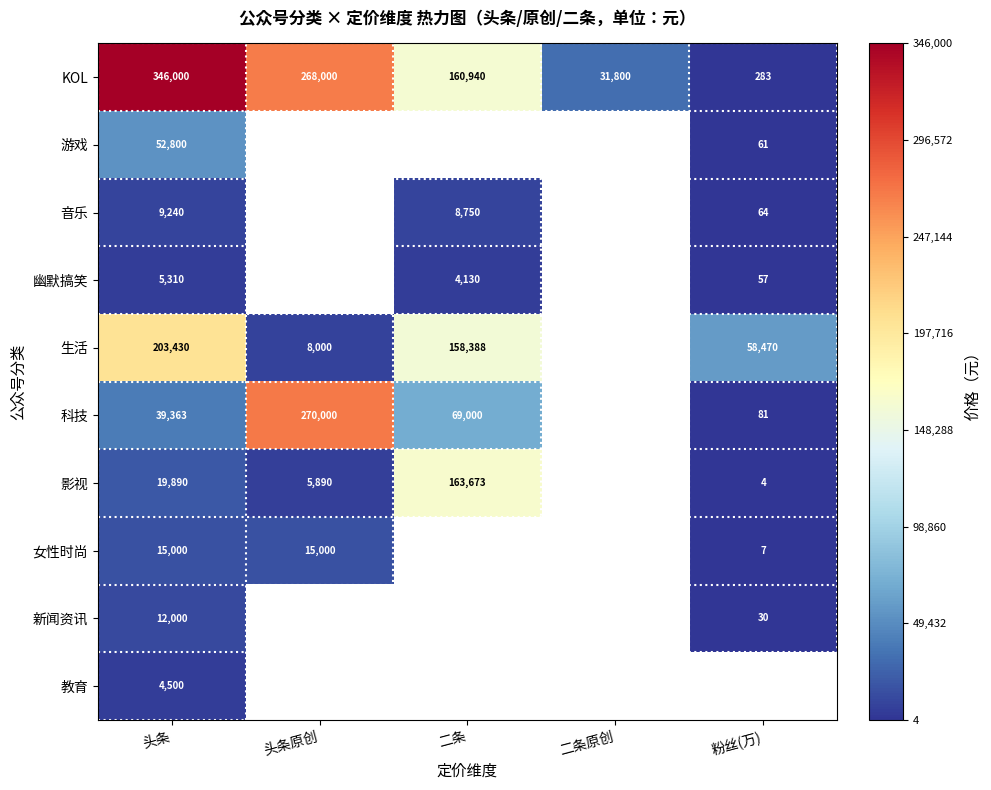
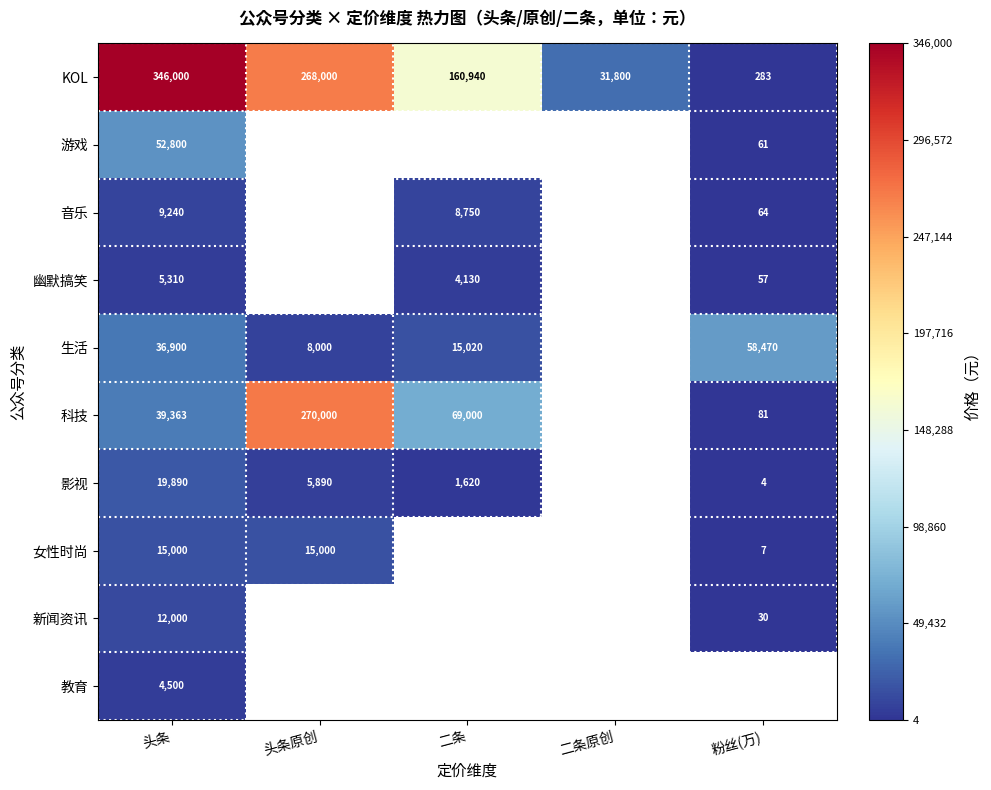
生活, 头条: 203,430 -> 36,900
生活, 二条: 158,388 -> 15,020
影视, 二条: 163,673 -> 1,620
